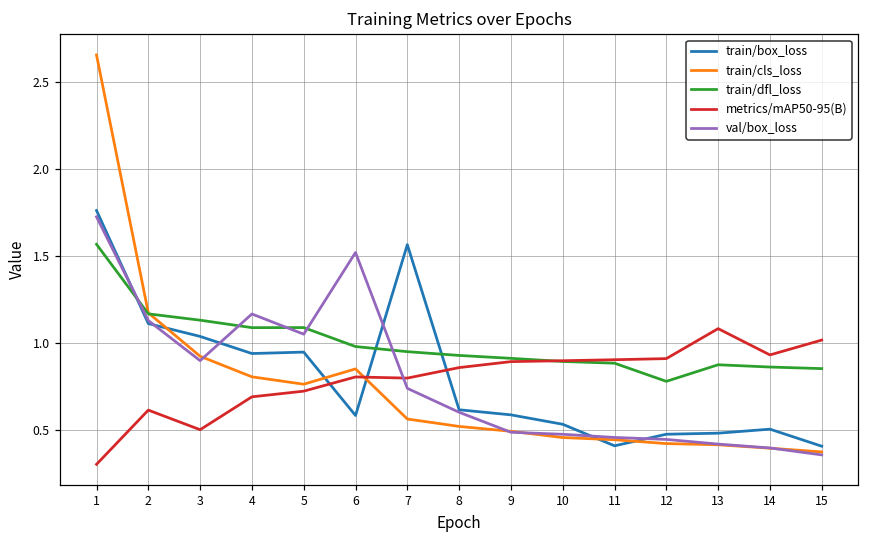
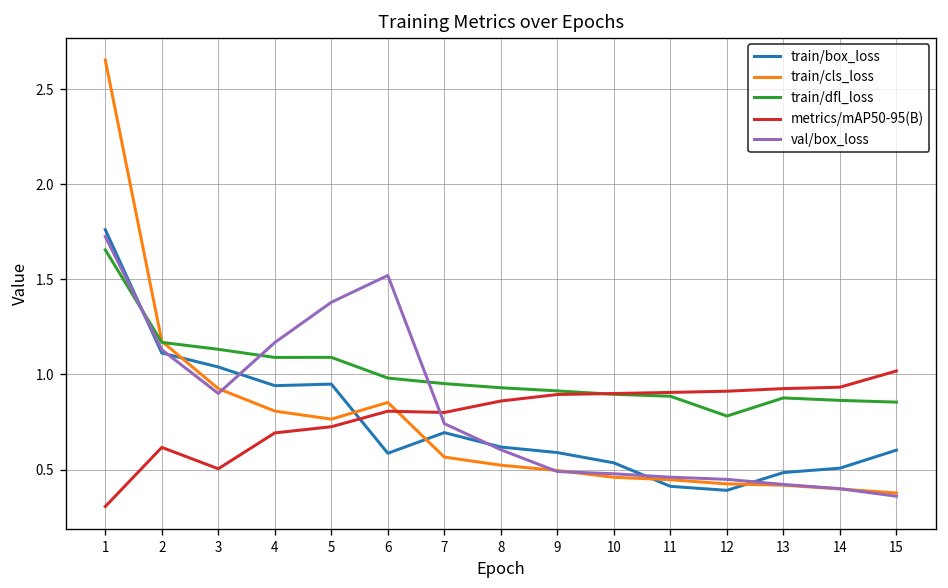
train/dfl_loss, 1: 1.57 -> 1.66
val/box_loss, 5: 1.05 -> 1.38
train/box_loss, 7: 1.57 -> 0.69
train/box_loss, 12: 0.48 -> 0.39
metrics/mAP50-95(B), 13: 1.08 -> 0.93
train/box_loss, 15: 0.41 -> 0.60
